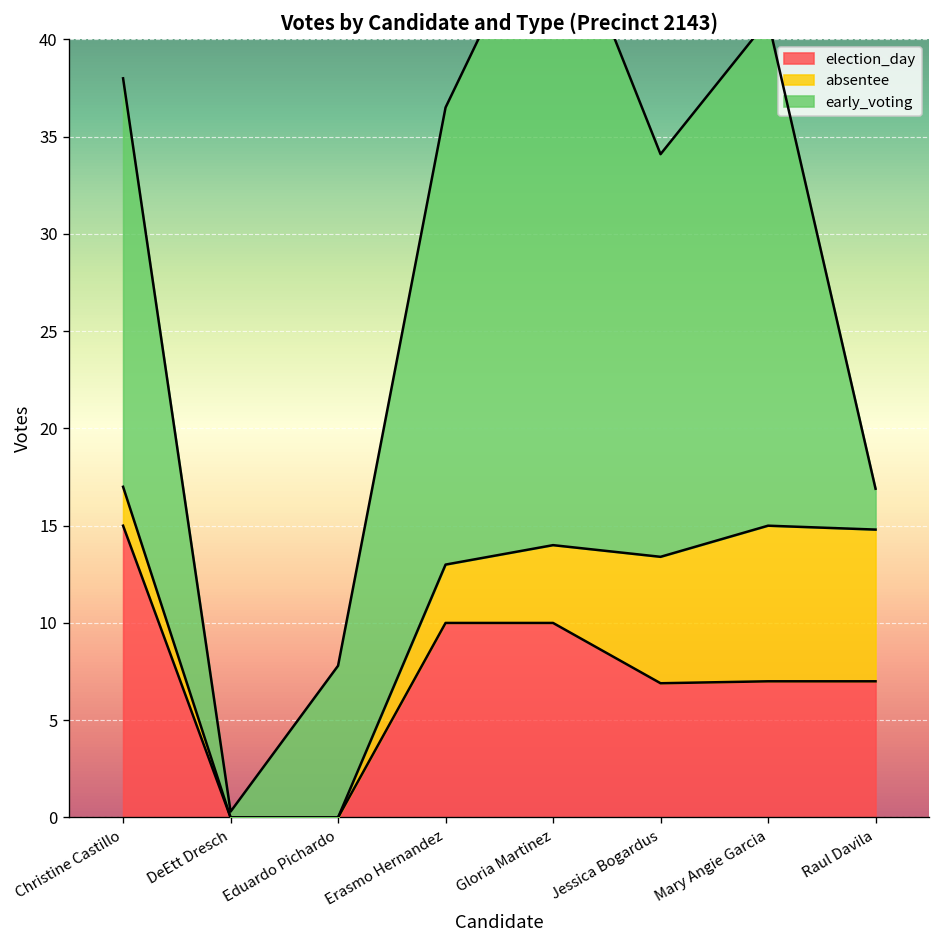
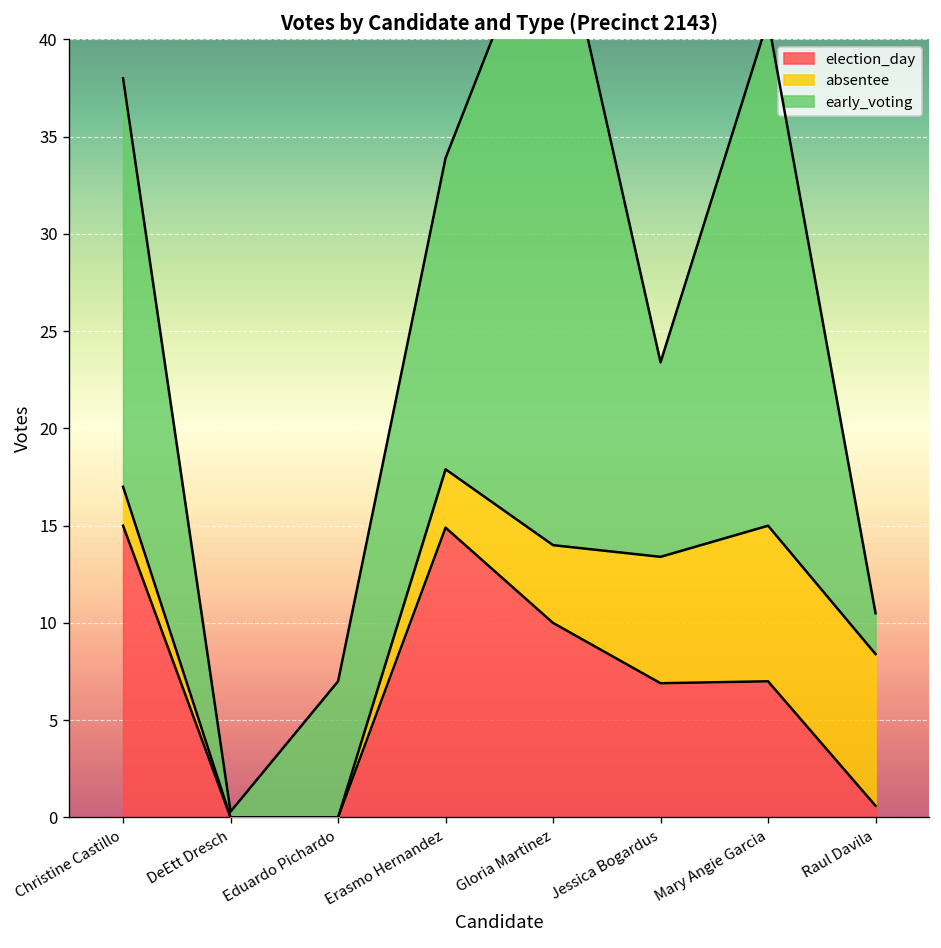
early_voting, Eduardo Pichardo: 7.8 -> 7.0
election_day, Erasmo Hernandez: 10.0 -> 14.9
early_voting, Erasmo Hernandez: 23.5 -> 16.0
early_voting, Jessica Bogardus: 20.7 -> 10.0
election_day, Raul Davila: 7.0 -> 0.6
